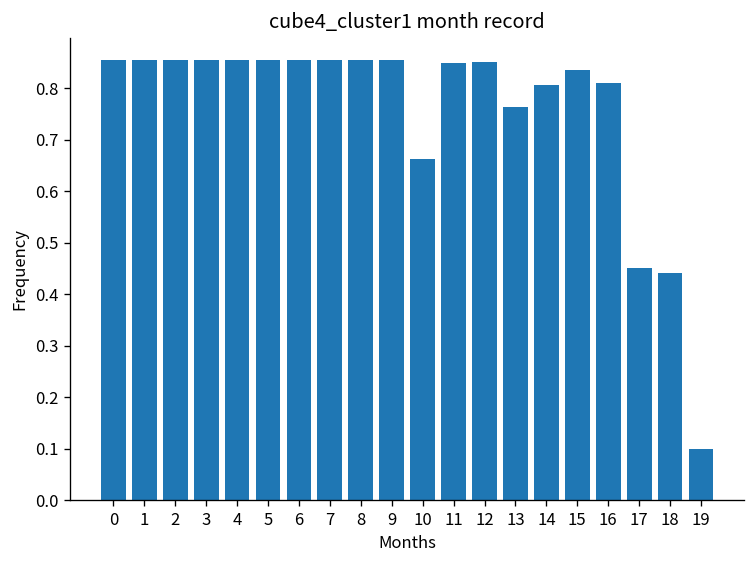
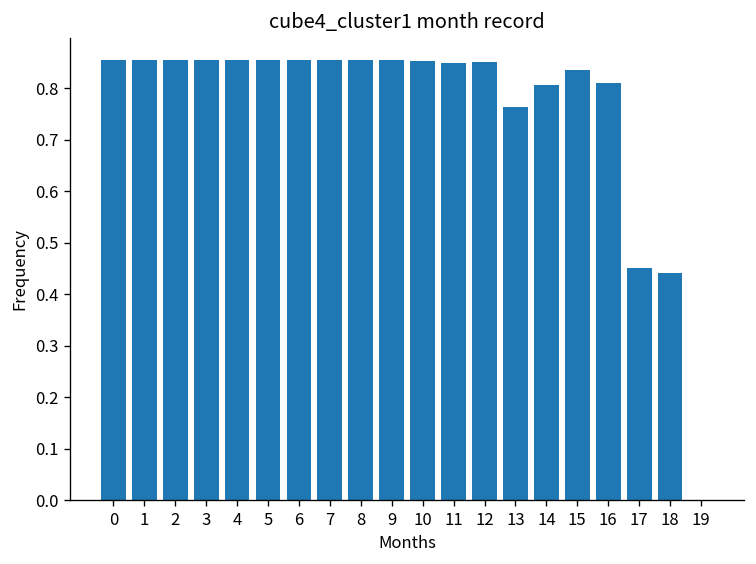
10: 0.66 -> 0.85
19: 0.1 -> 0.0
